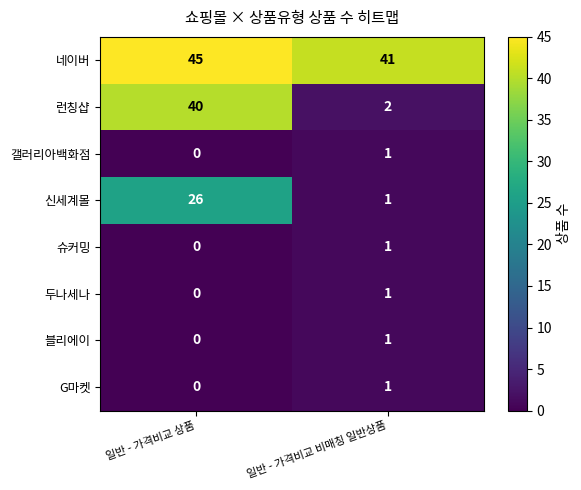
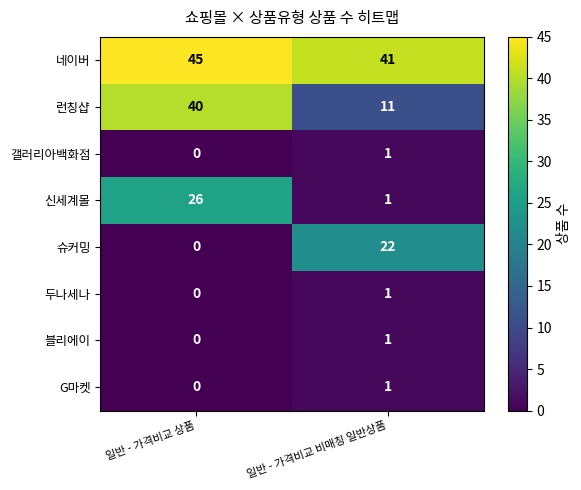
런칭샵, 일반 - 가격비교 비매칭 일반상품: 2 -> 11
슈커밍, 일반 - 가격비교 비매칭 일반상품: 1 -> 22
